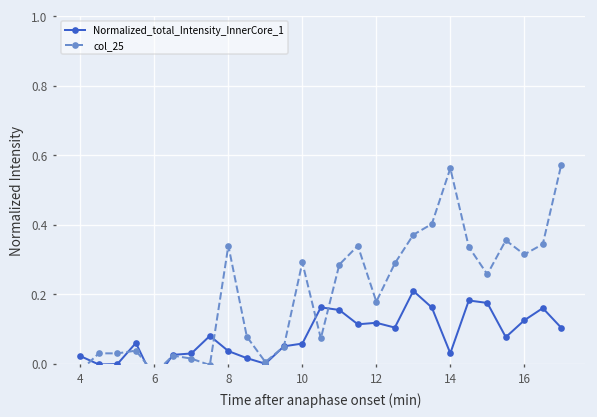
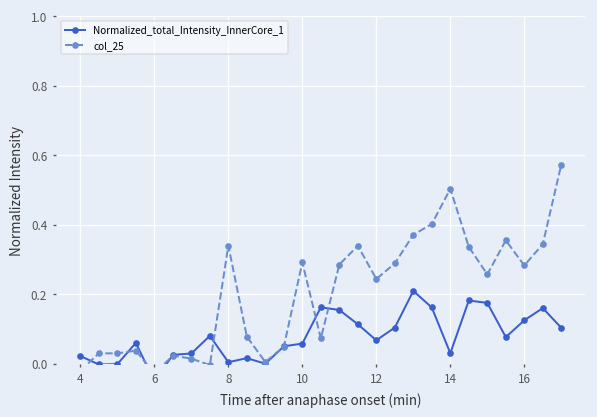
Normalized_total_Intensity_InnerCore_1, 8: 0.04 -> 0.01
Normalized_total_Intensity_InnerCore_1, 12: 0.12 -> 0.07
col_25, 12: 0.18 -> 0.24
col_25, 14: 0.56 -> 0.50
col_25, 16: 0.32 -> 0.28
